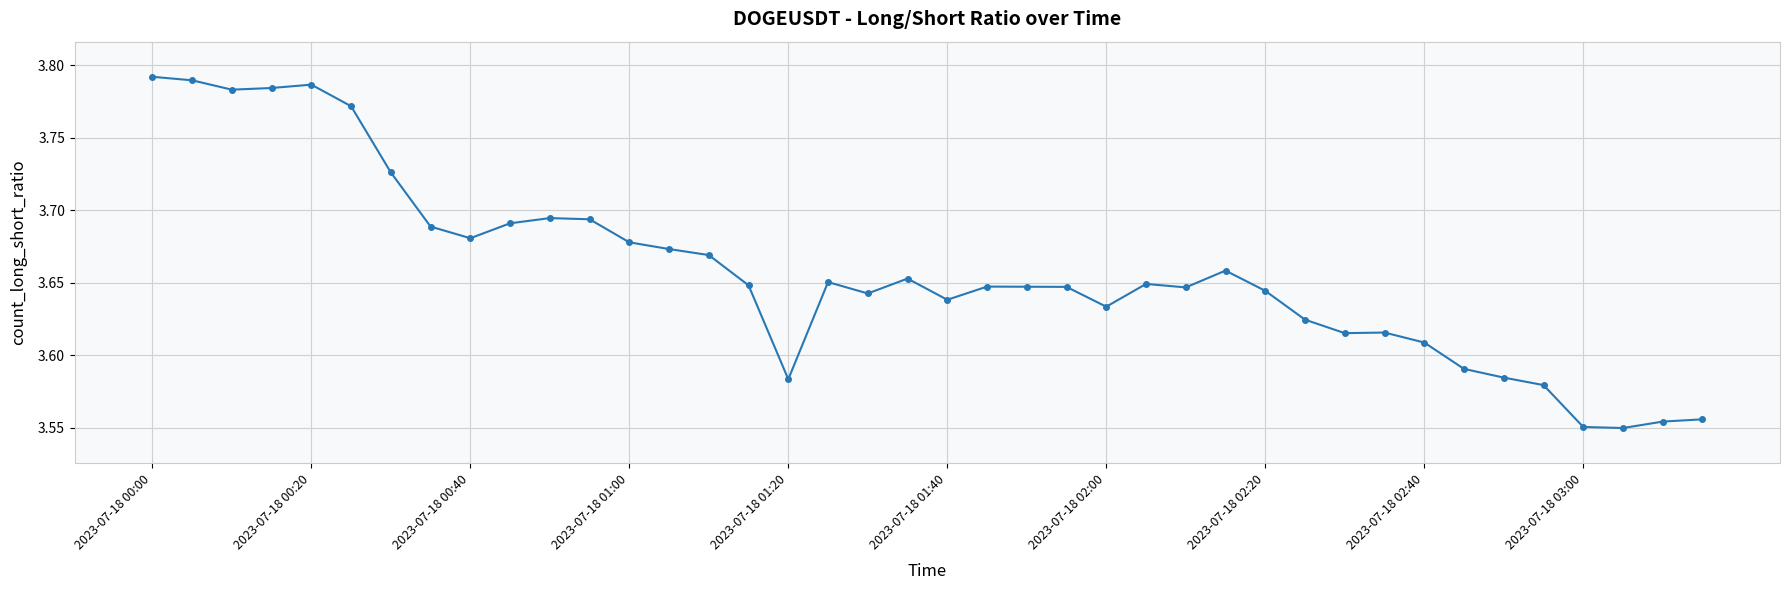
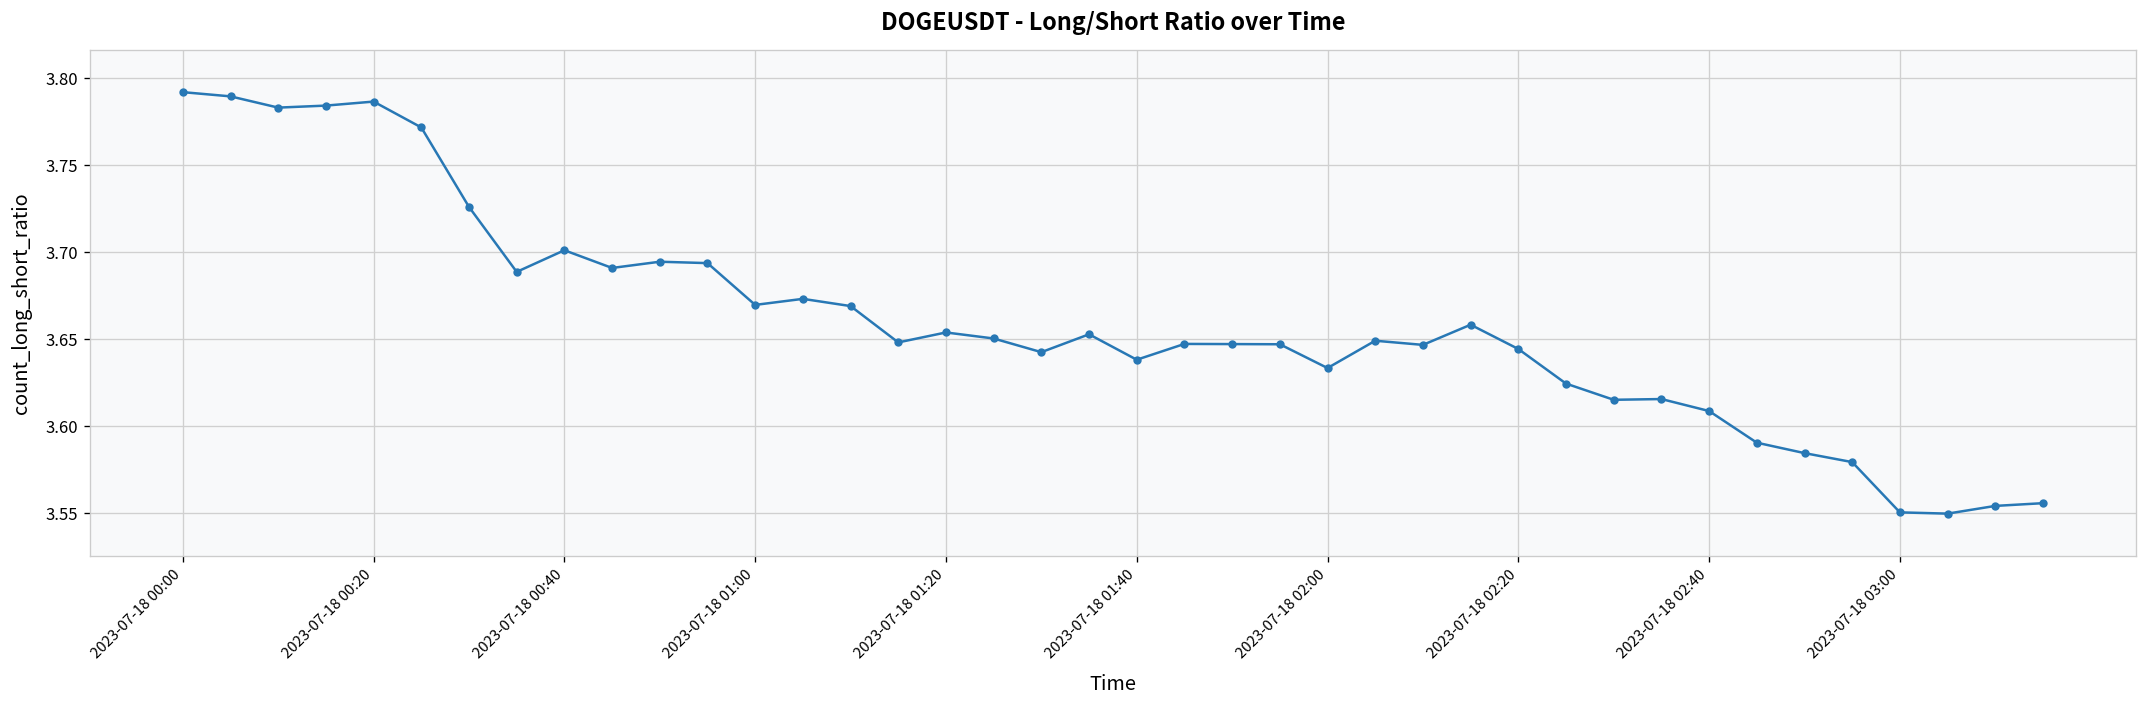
2023-07-18 00:40: 3.681 -> 3.701
2023-07-18 01:00: 3.678 -> 3.670
2023-07-18 01:20: 3.583 -> 3.654
